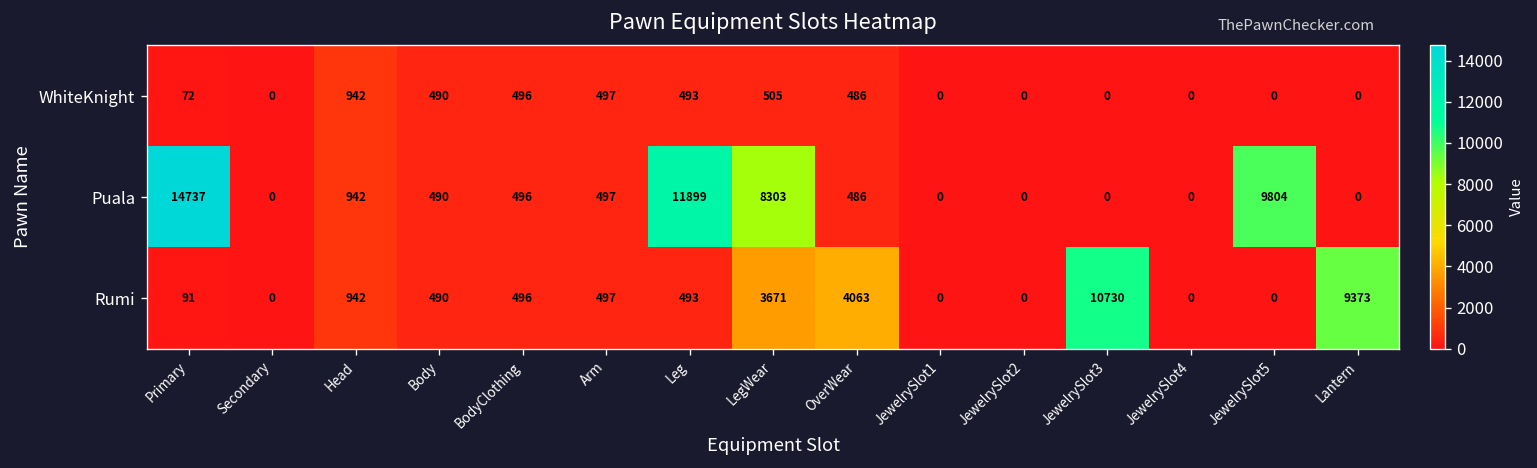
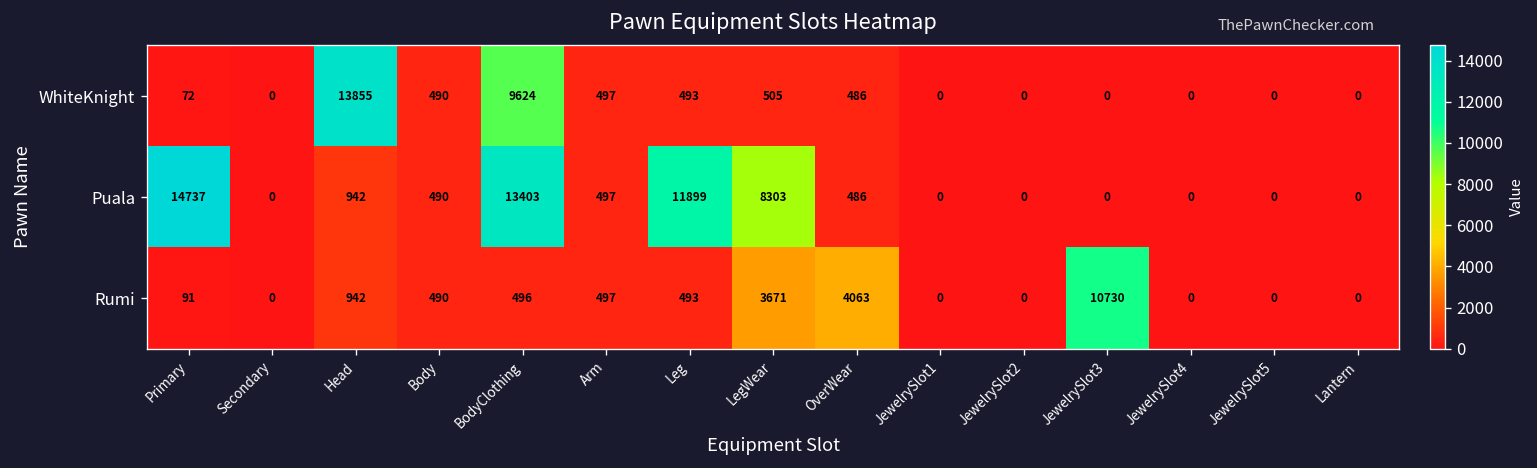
WhiteKnight, Head: 942 -> 13855
WhiteKnight, BodyClothing: 496 -> 9624
Puala, BodyClothing: 496 -> 13403
Puala, JewelrySlot5: 9804 -> 0
Rumi, Lantern: 9373 -> 0
